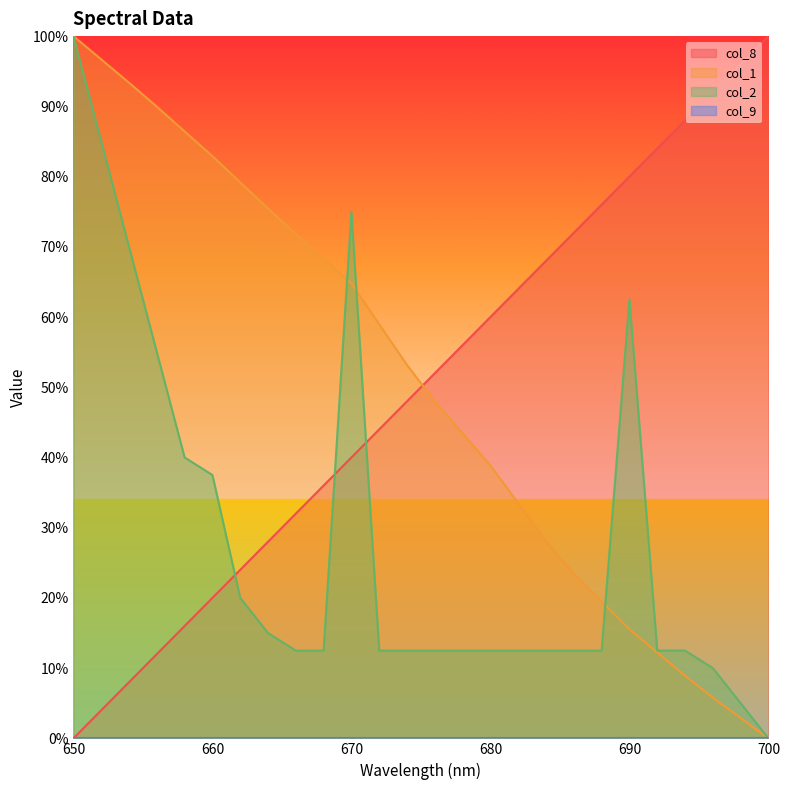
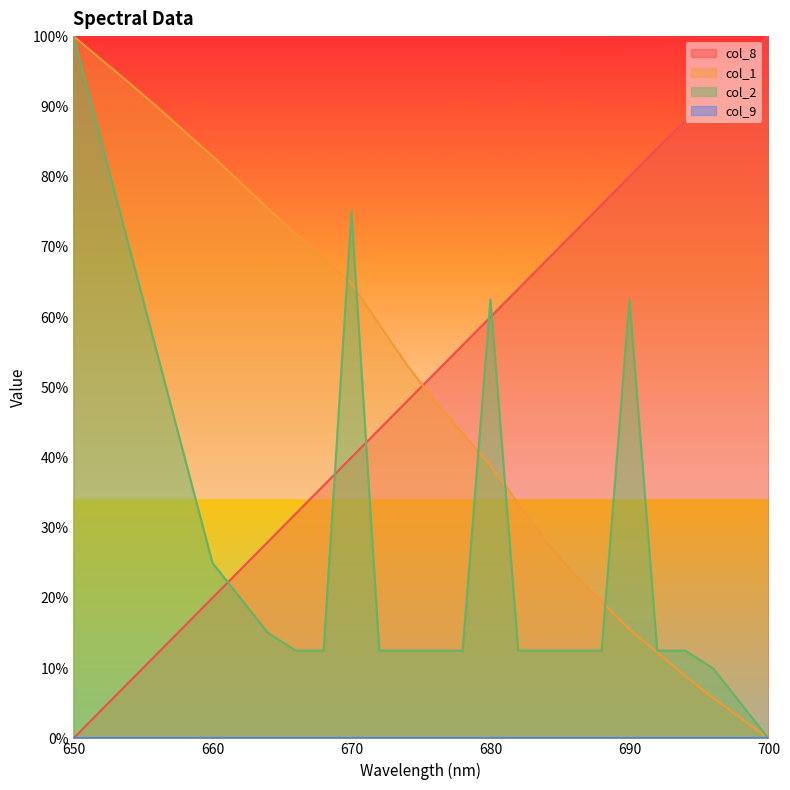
col_2, 660: 38% -> 25%
col_2, 680: 13% -> 62%
